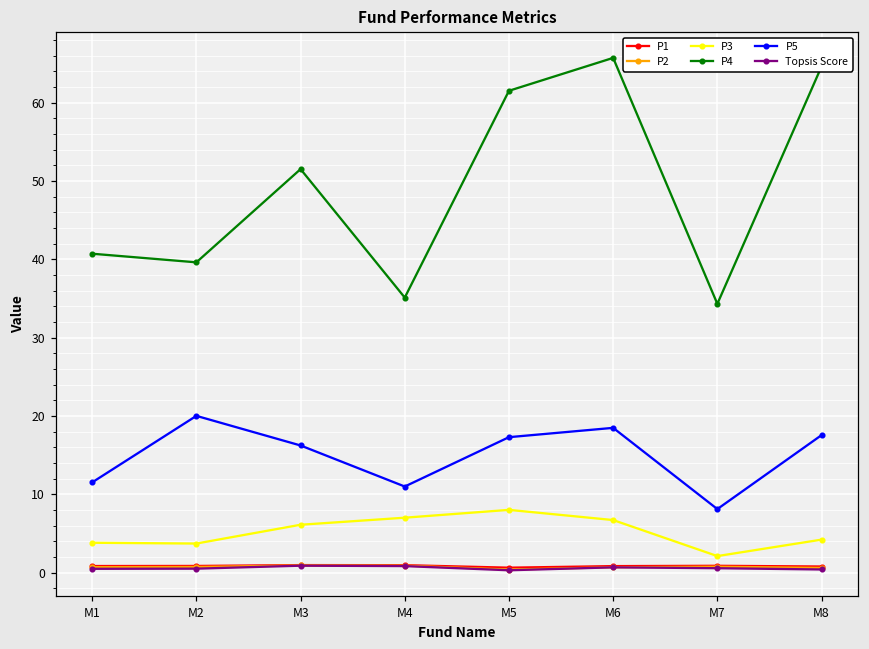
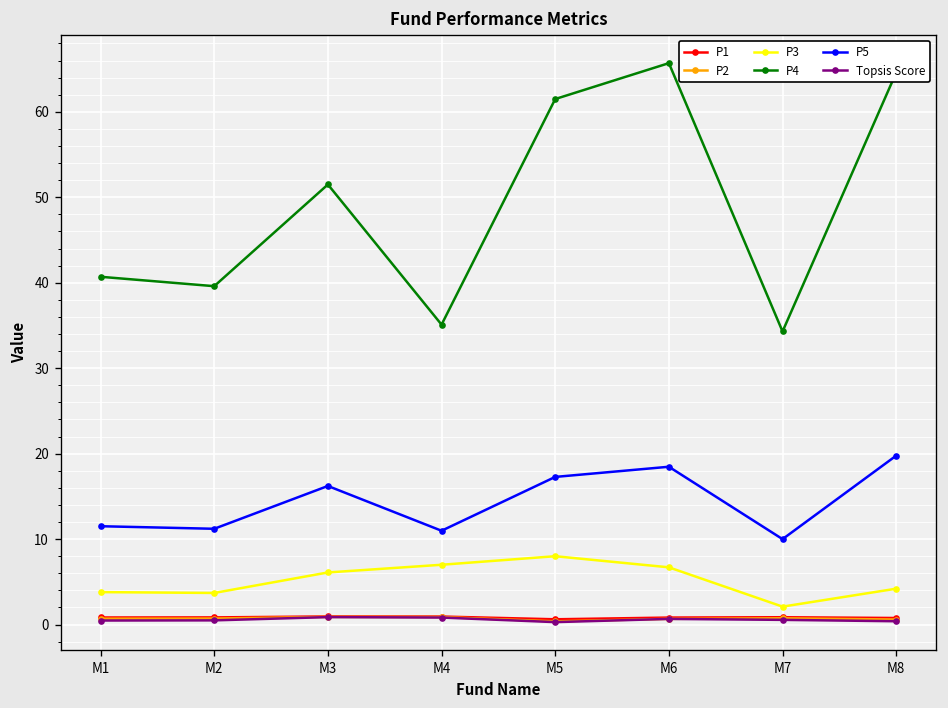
P5, M2: 20 -> 11
P5, M7: 8 -> 10
P5, M8: 18 -> 20
